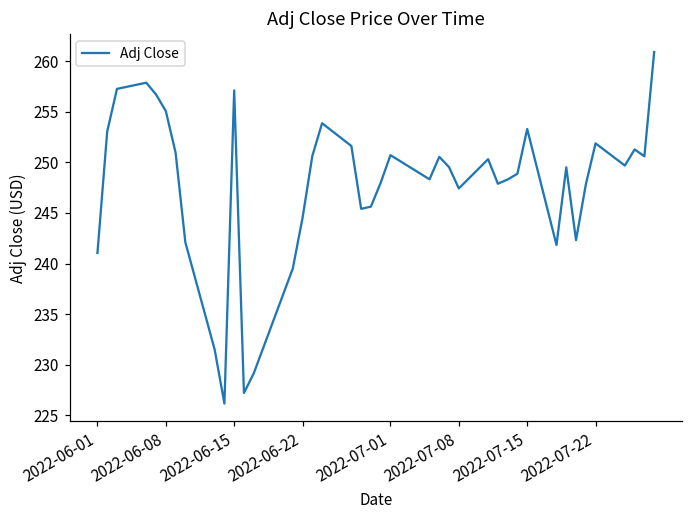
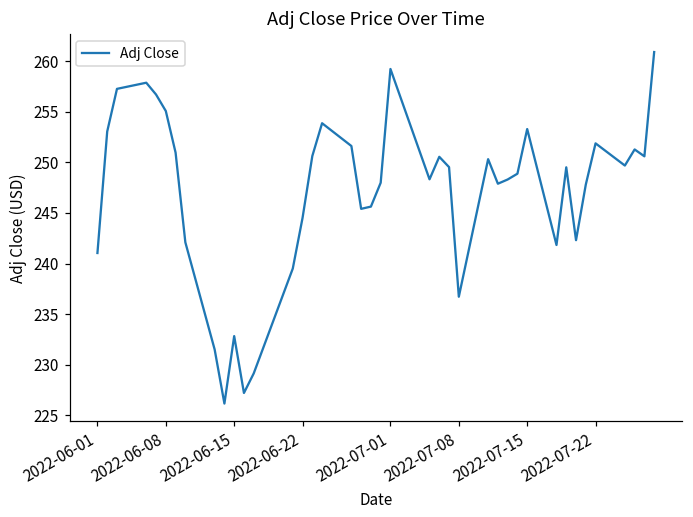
2022-06-15: 257 -> 233
2022-07-01: 251 -> 259
2022-07-08: 247 -> 237
